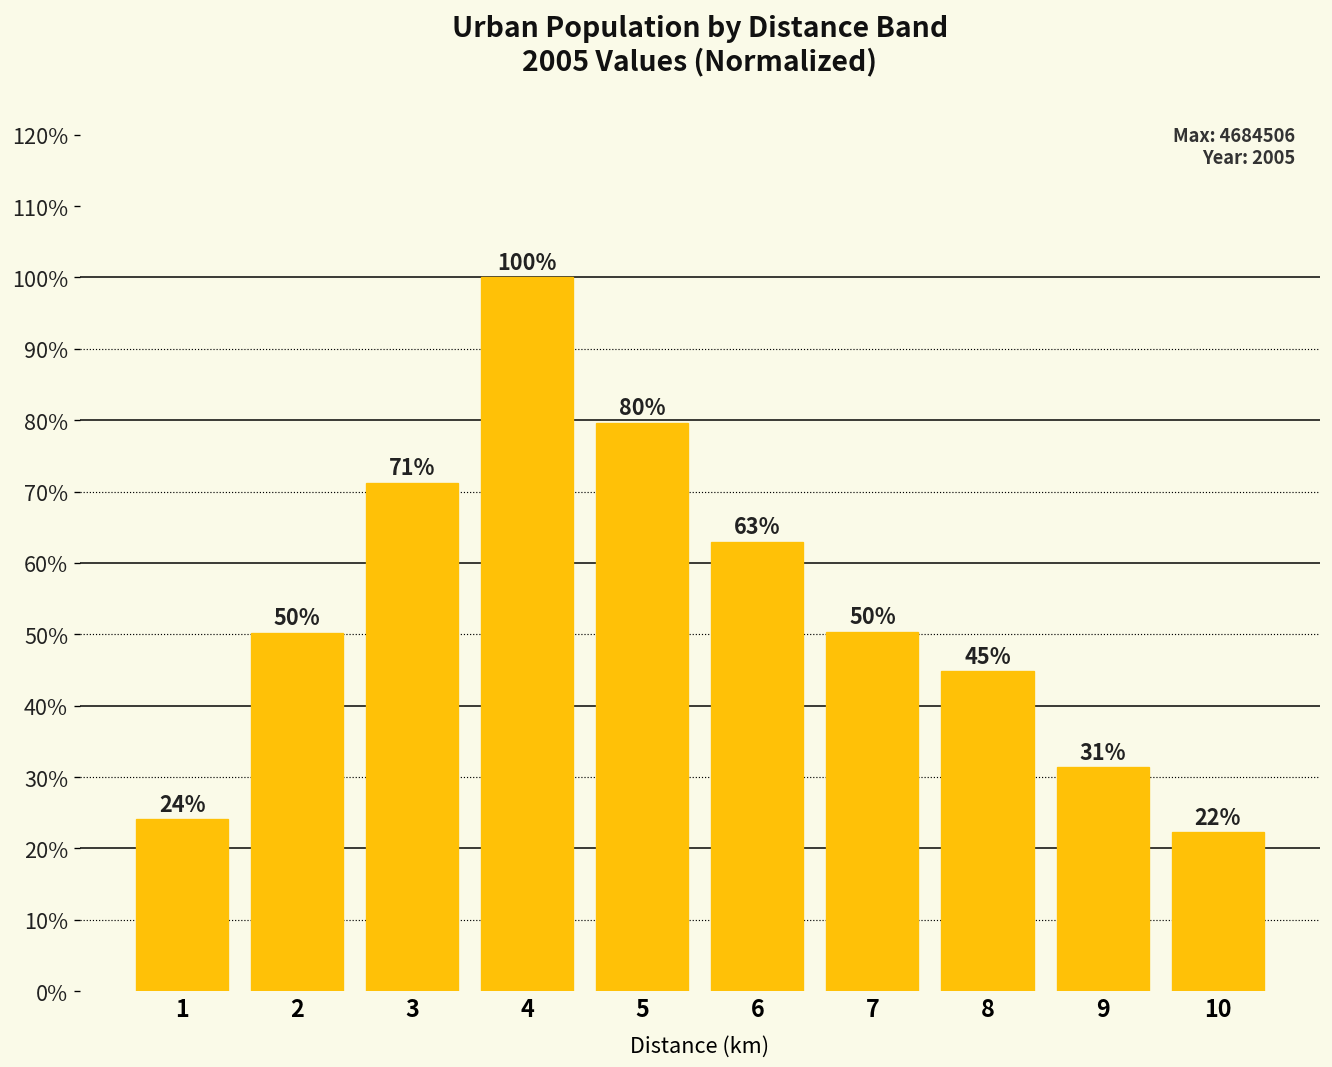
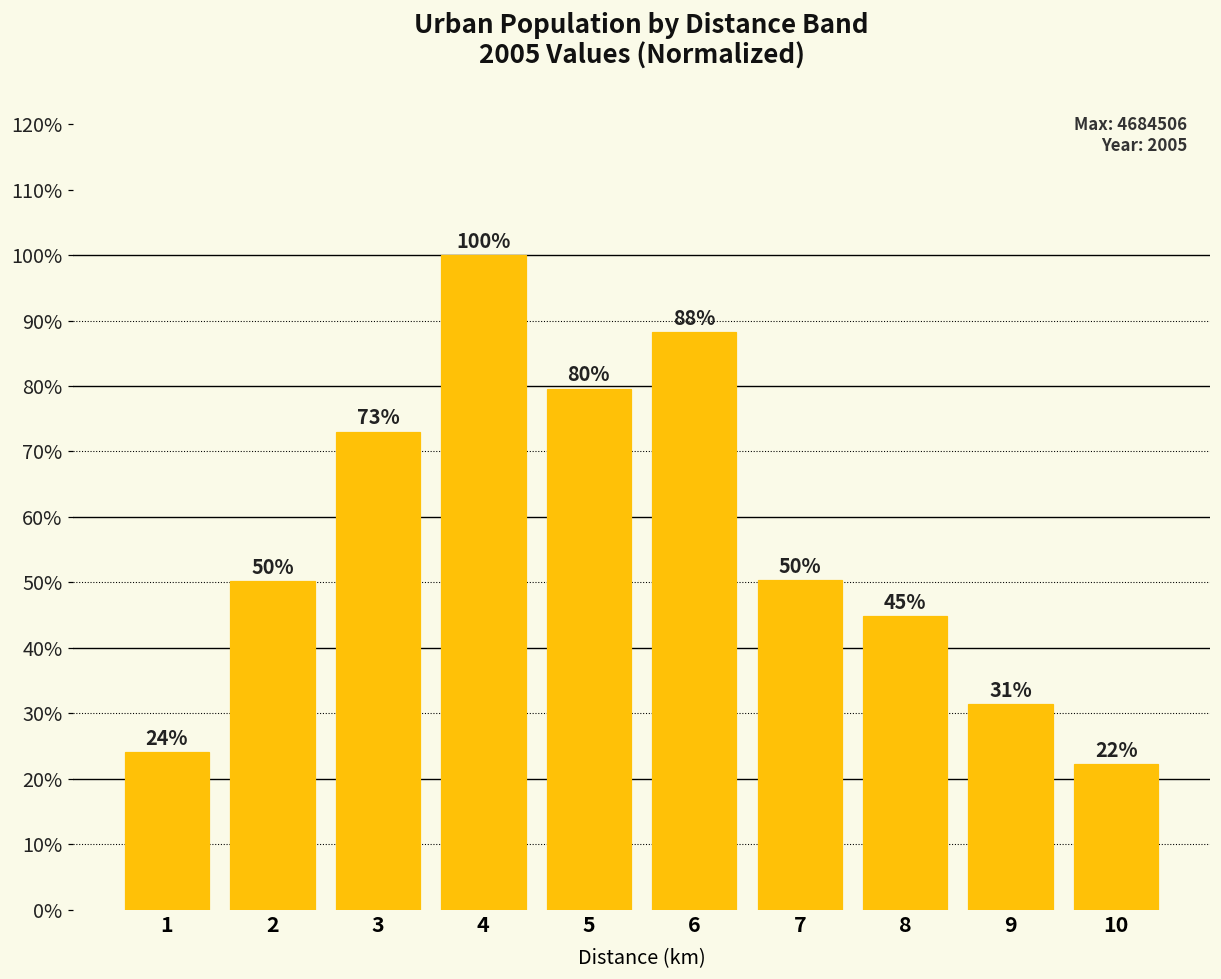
3: 71% -> 73%
6: 63% -> 88%
